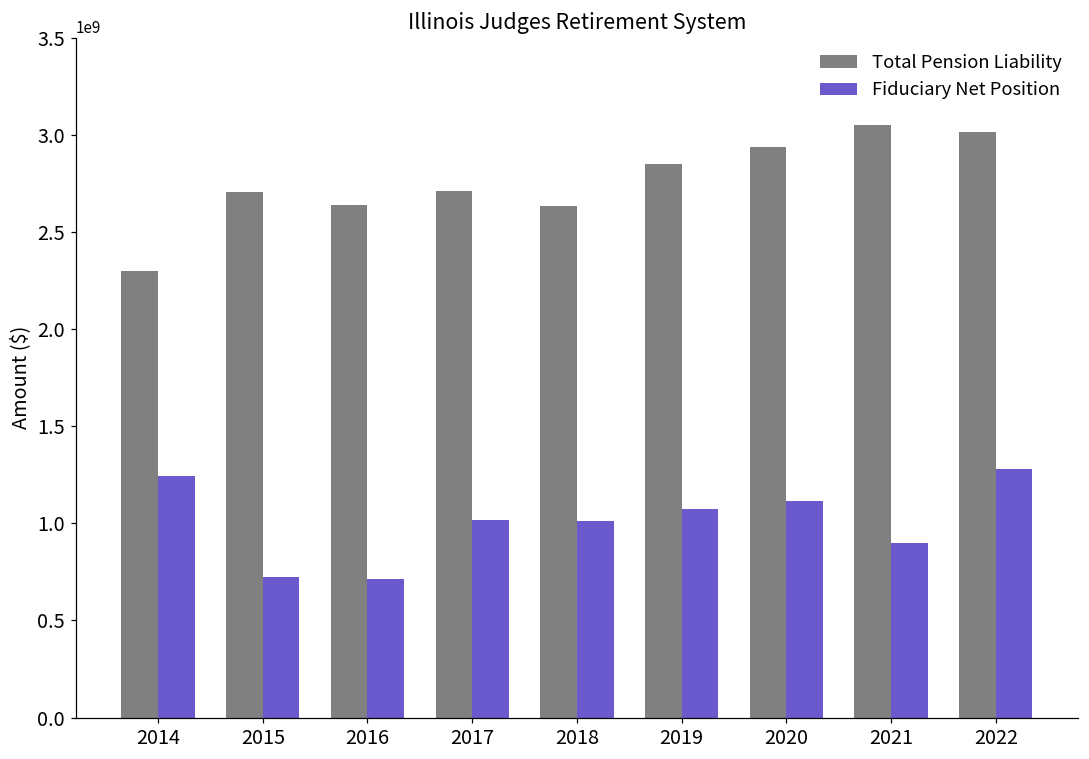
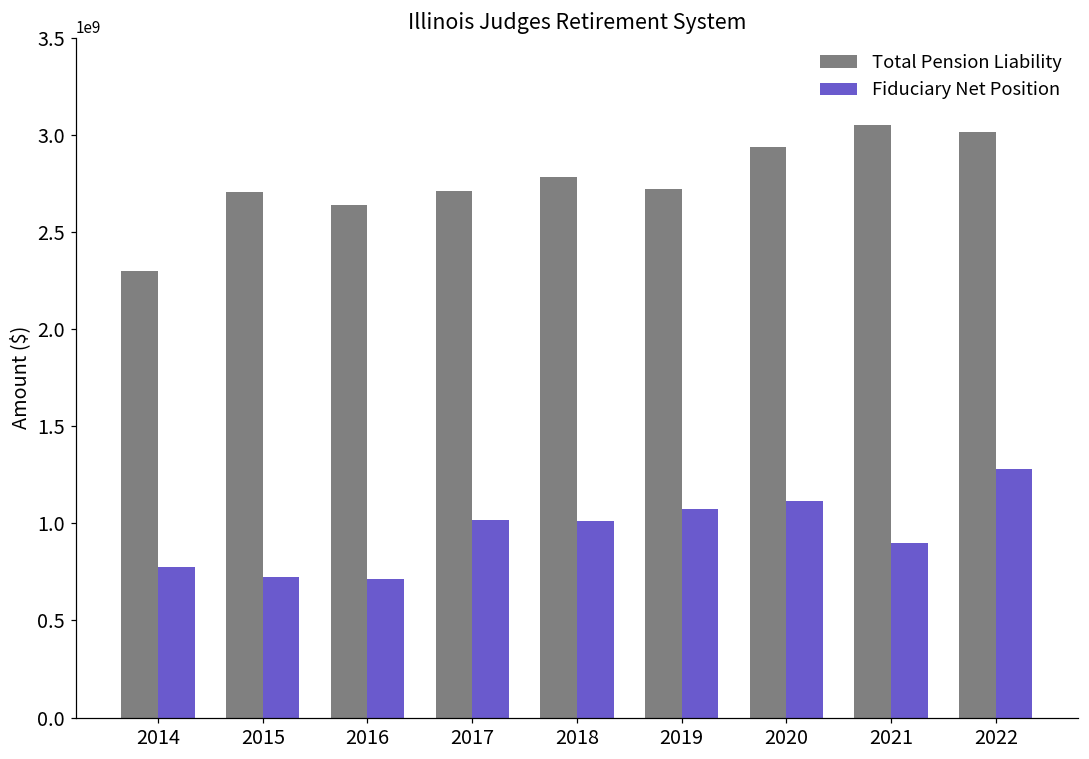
Fiduciary Net Position, 2014: 1240000000 -> 780000000
Total Pension Liability, 2018: 2630000000 -> 2780000000
Total Pension Liability, 2019: 2850000000 -> 2720000000
